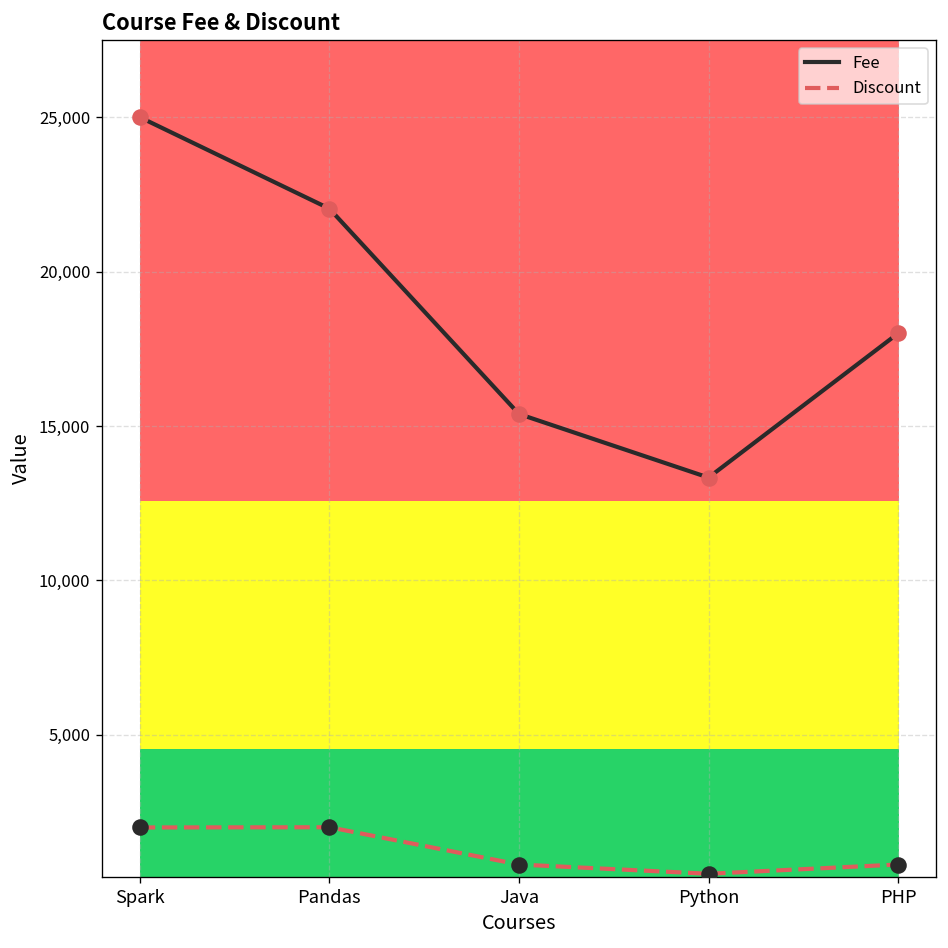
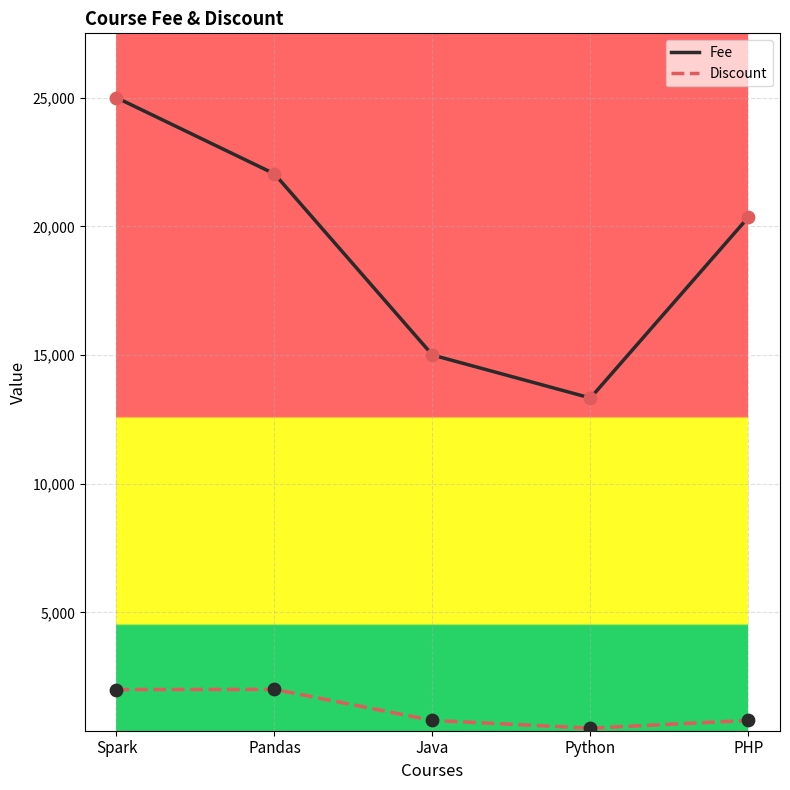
Fee, Java: 15,400 -> 15,000
Fee, PHP: 18,000 -> 20,400
